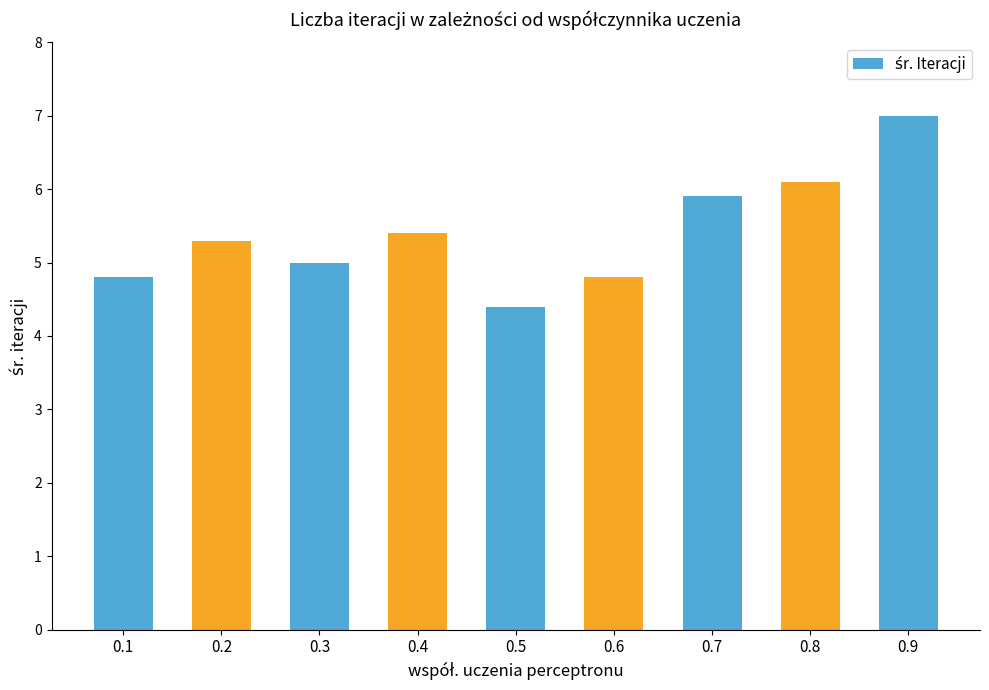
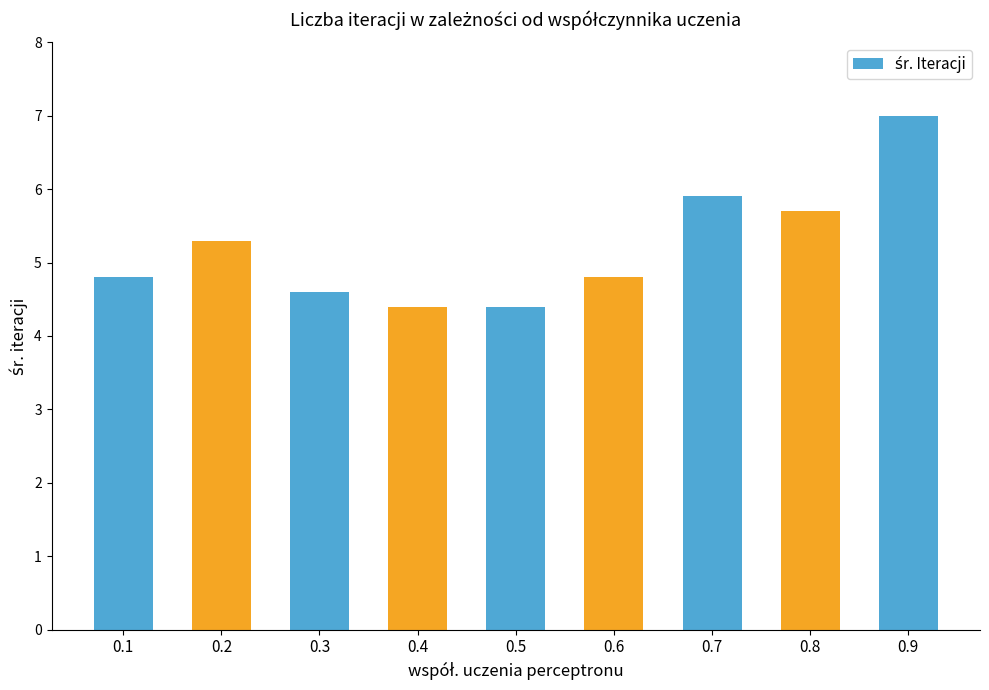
0.3: 5.0 -> 4.6
0.4: 5.4 -> 4.4
0.8: 6.1 -> 5.7
